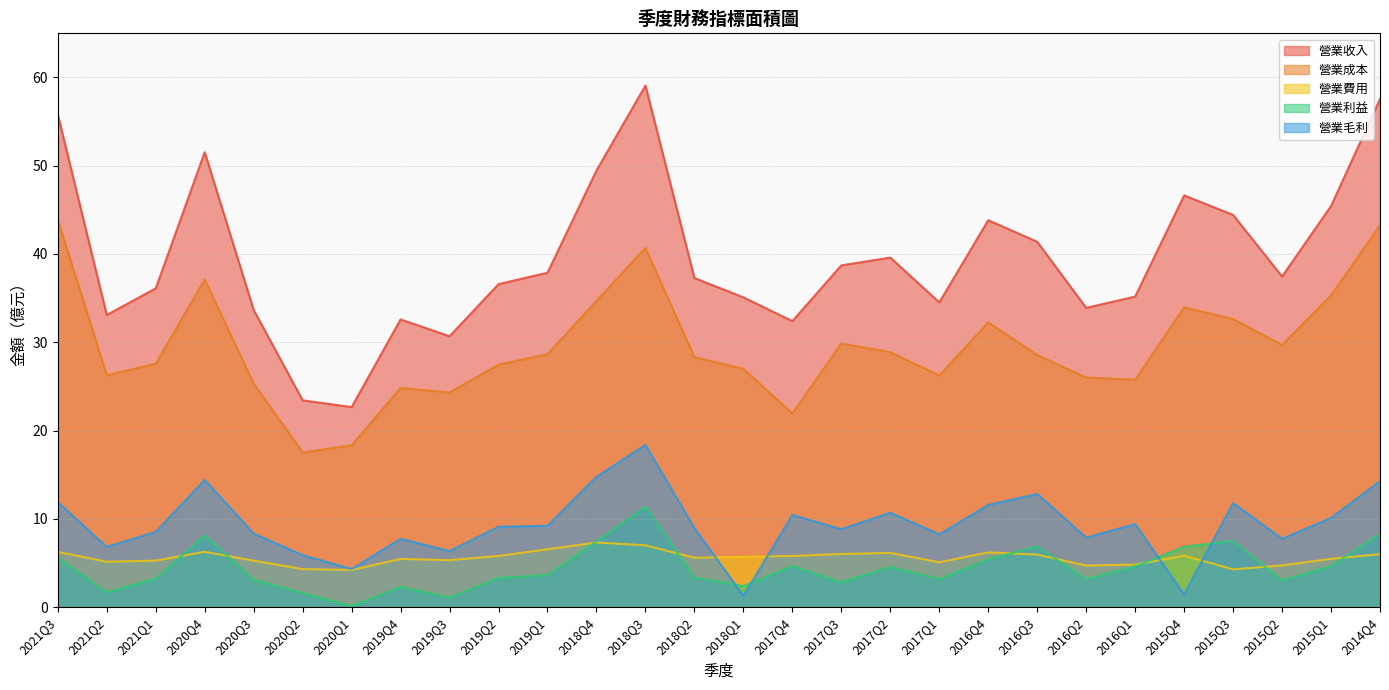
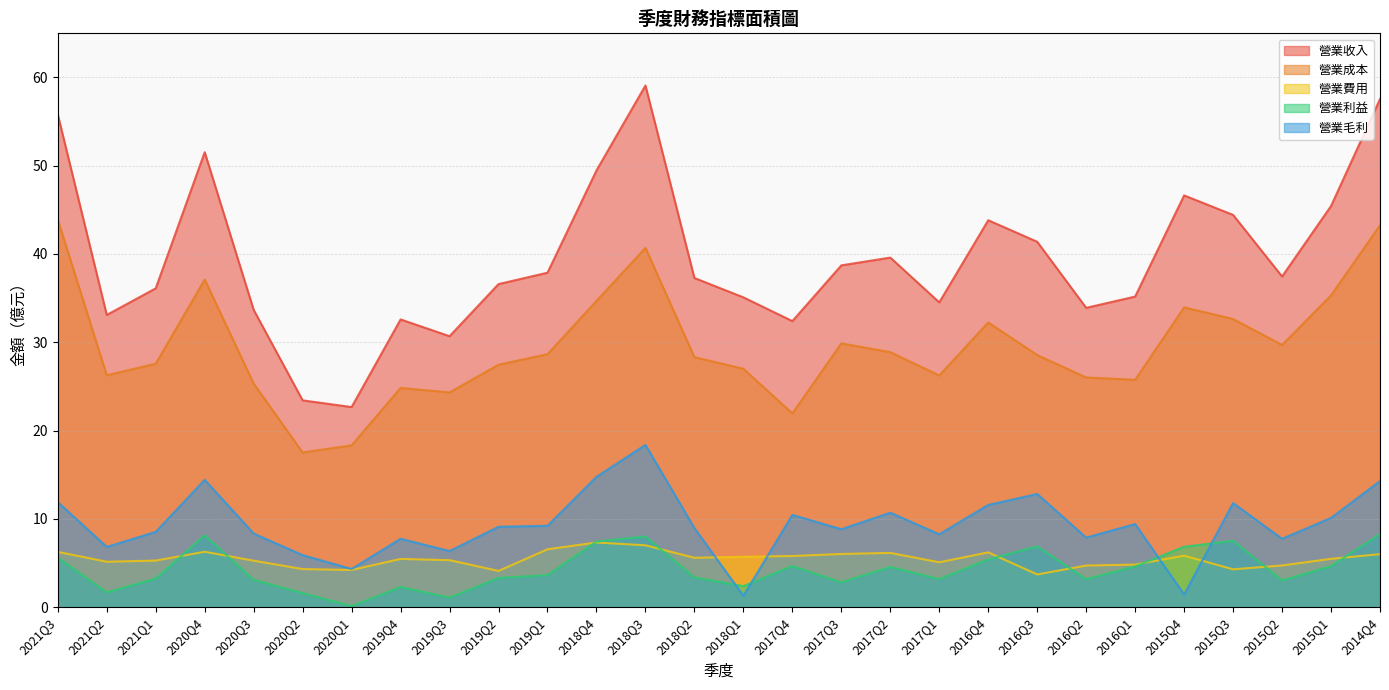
營業費用, 2019Q2: 6 -> 4
營業利益, 2018Q3: 11 -> 8
營業費用, 2016Q3: 6 -> 4
